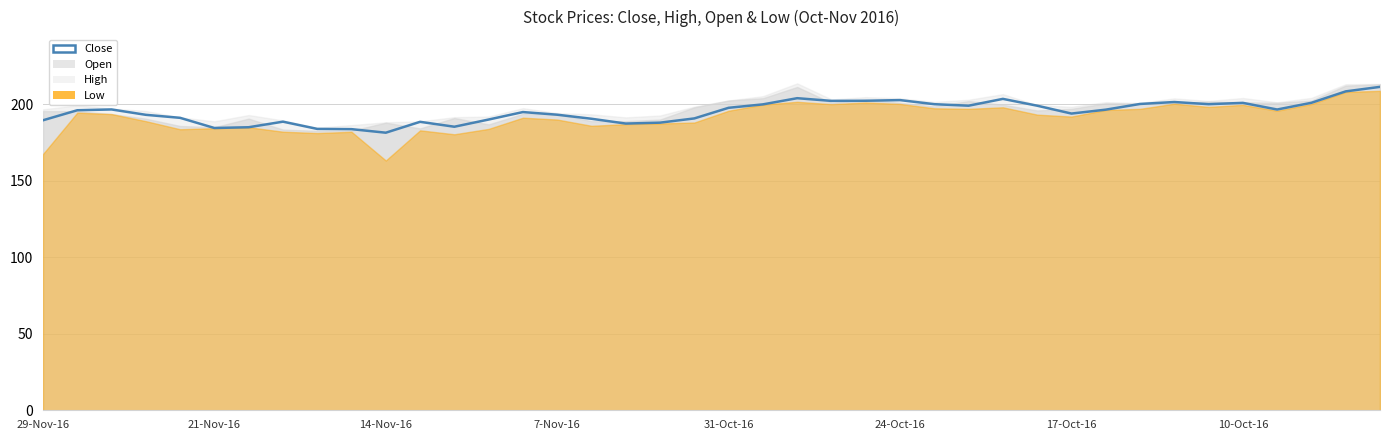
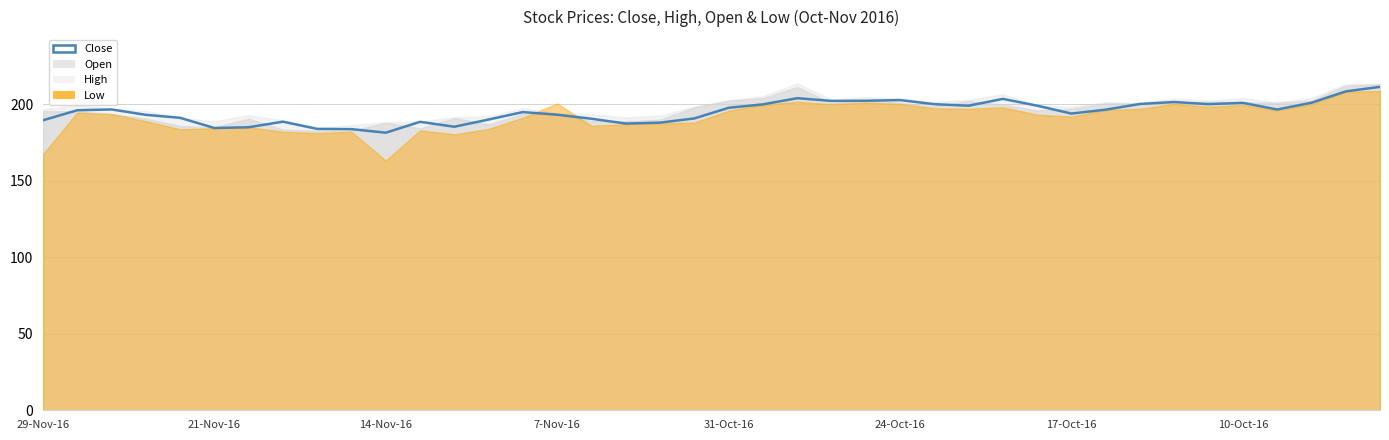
Low, 7-Nov-16: 190 -> 201
